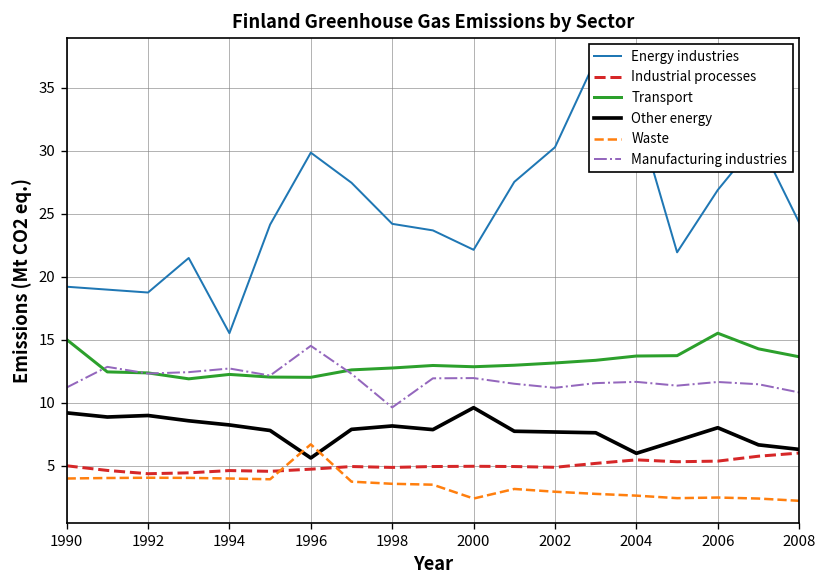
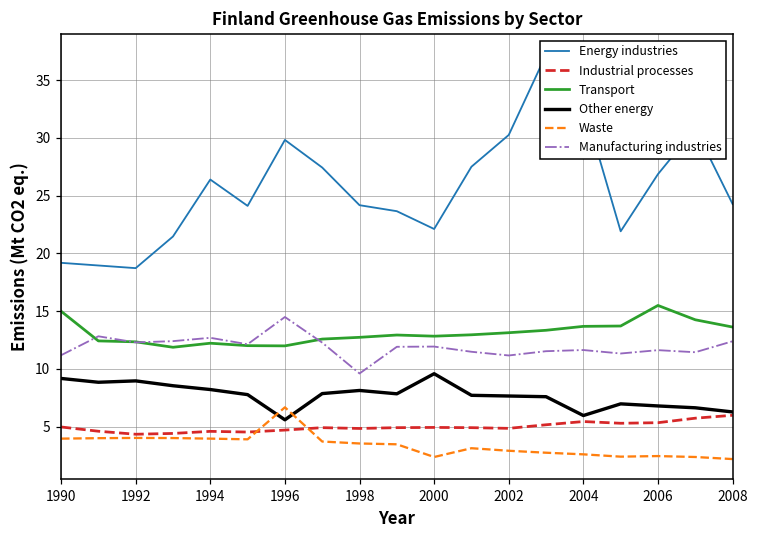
Energy industries, 1994: 15.5 -> 26.4
Other energy, 2006: 8.0 -> 6.8
Manufacturing industries, 2008: 10.8 -> 12.4
